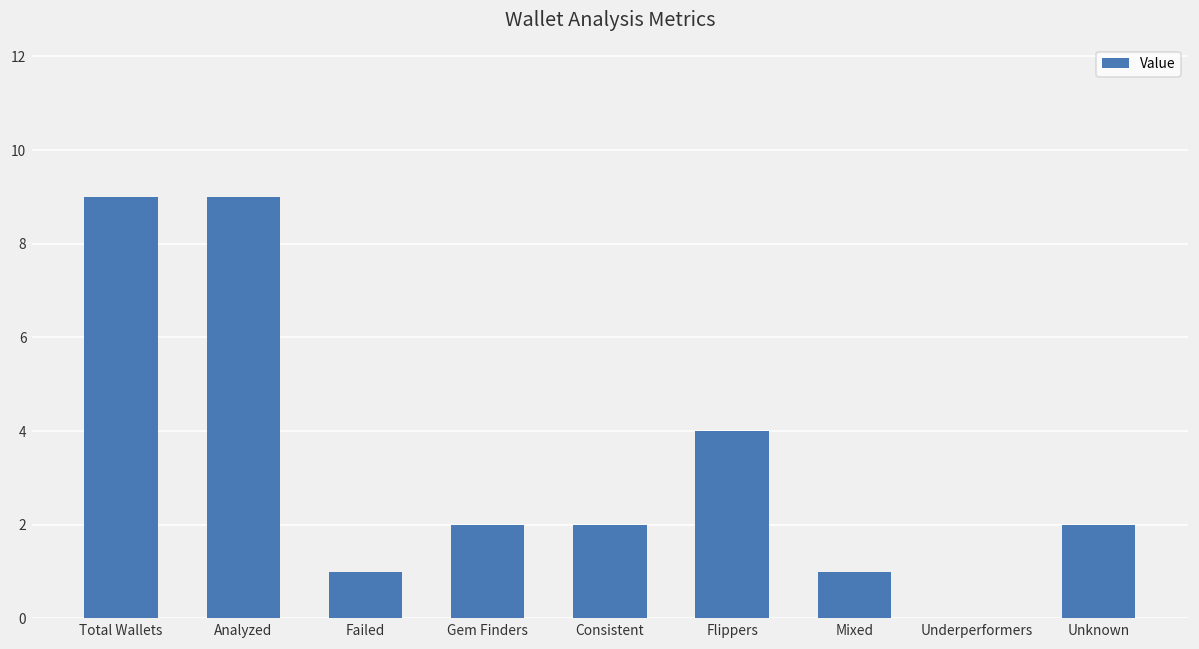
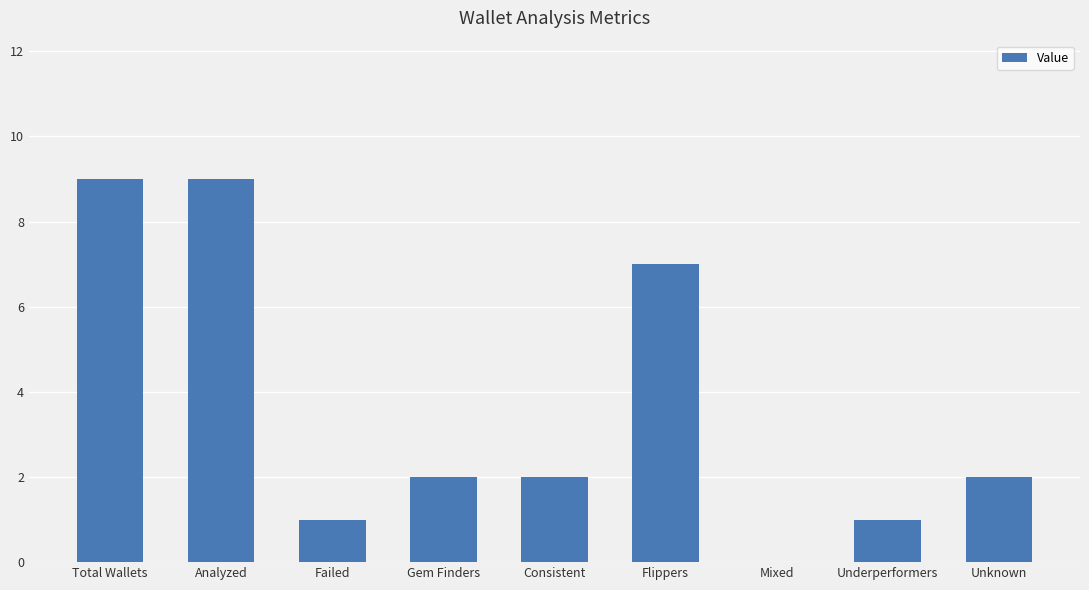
Flippers: 4 -> 7
Mixed: 1 -> 0
Underperformers: 0 -> 1
